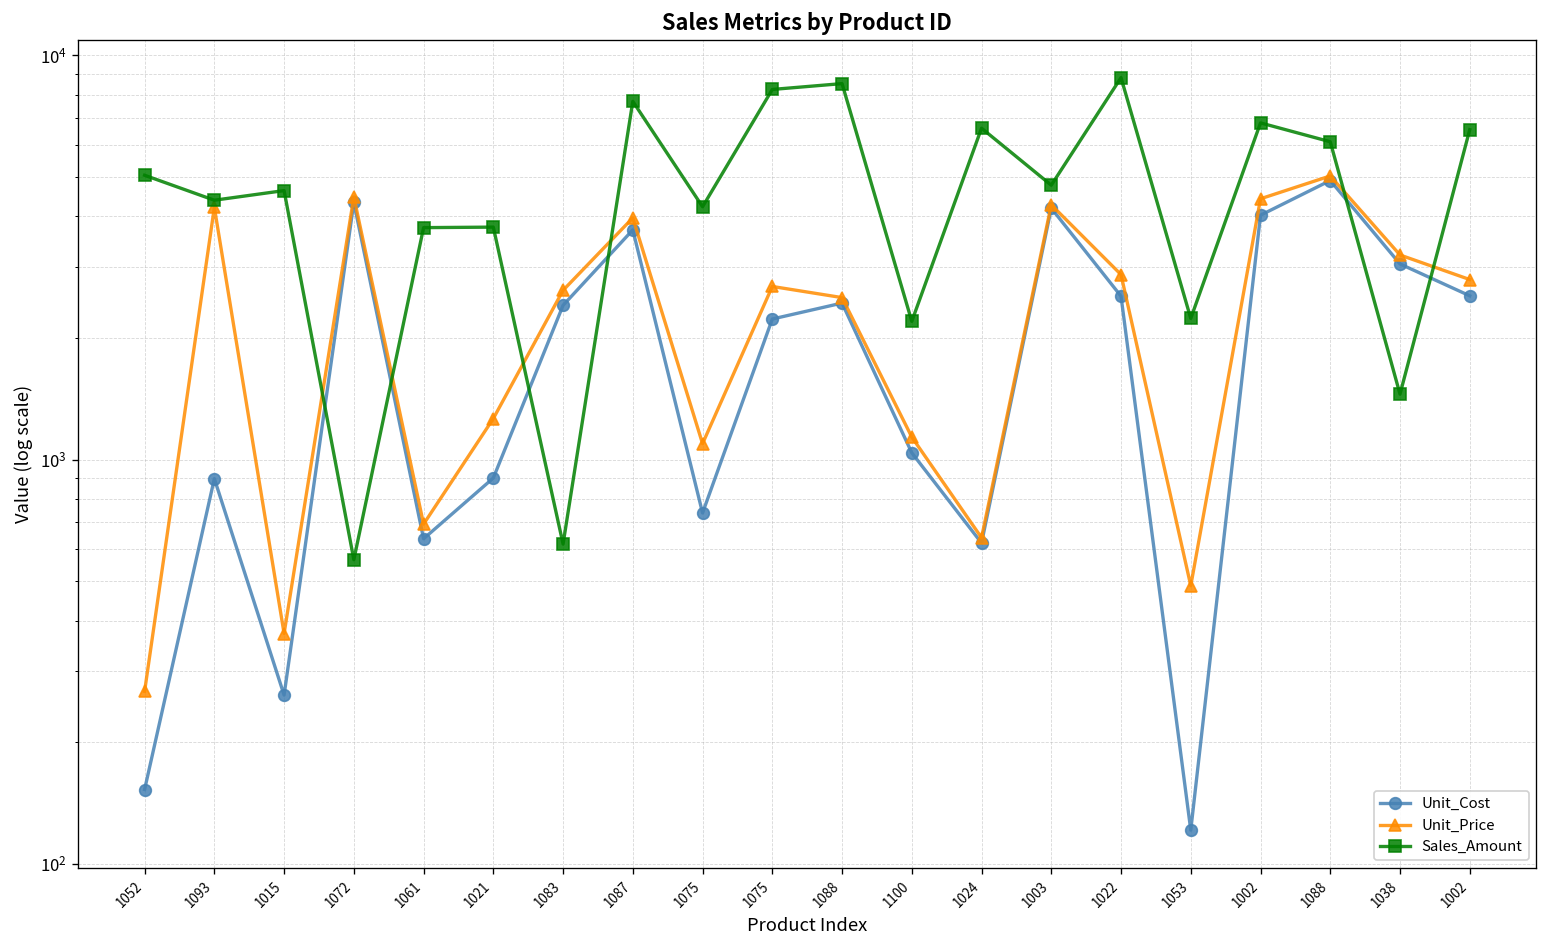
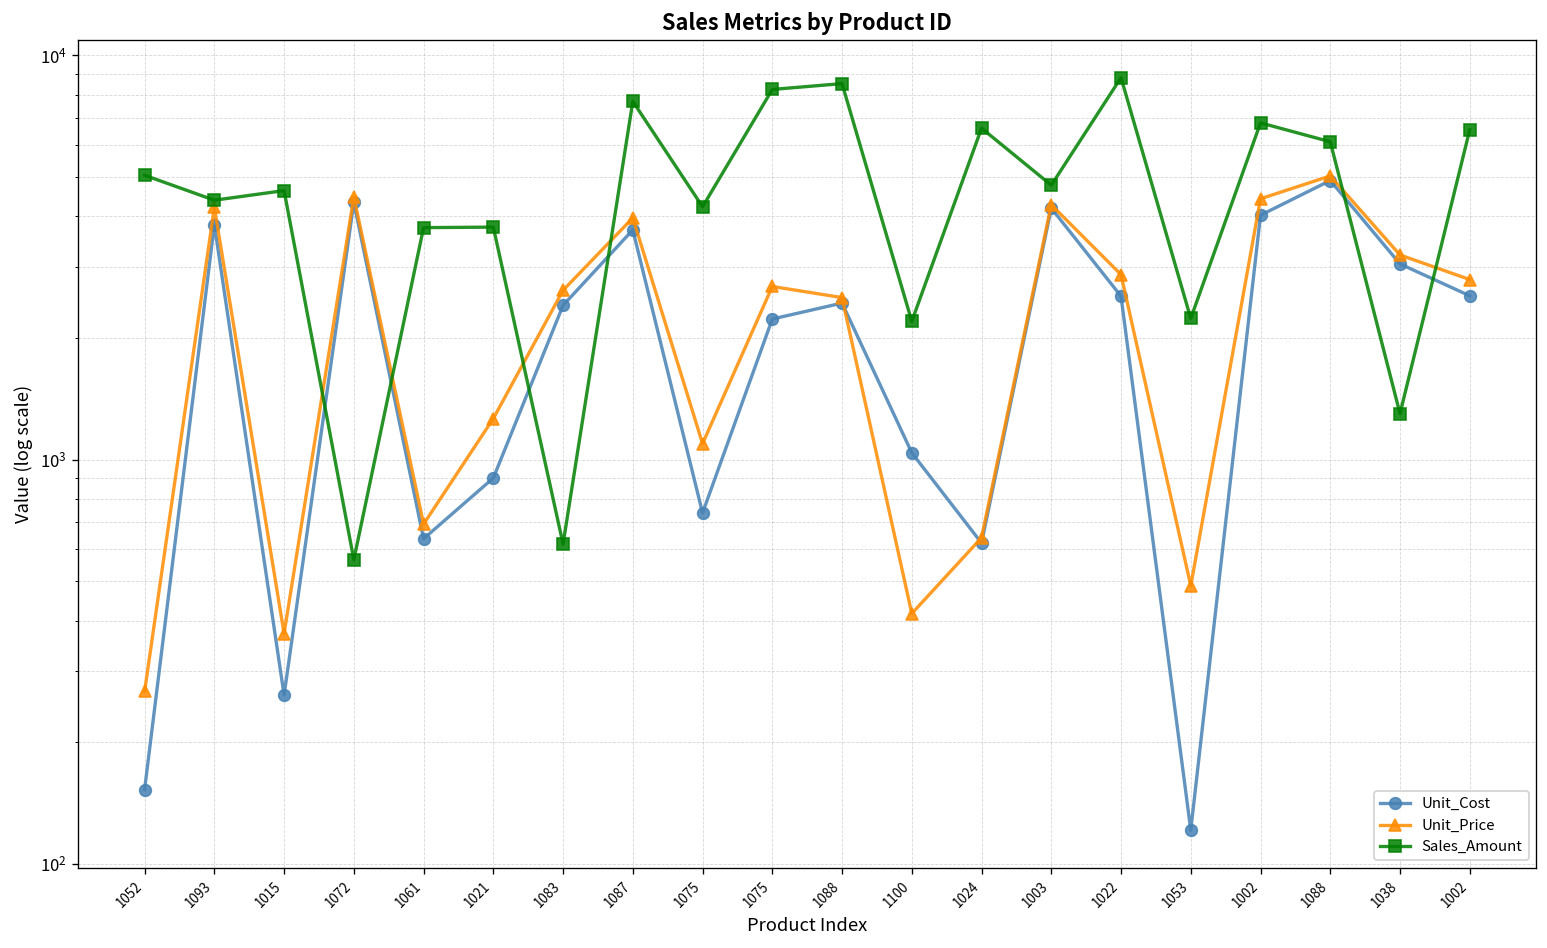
Unit_Cost, 1093: 900 -> 3800
Unit_Price, 1100: 1140 -> 420
Sales_Amount, 1038: 1450 -> 1300
